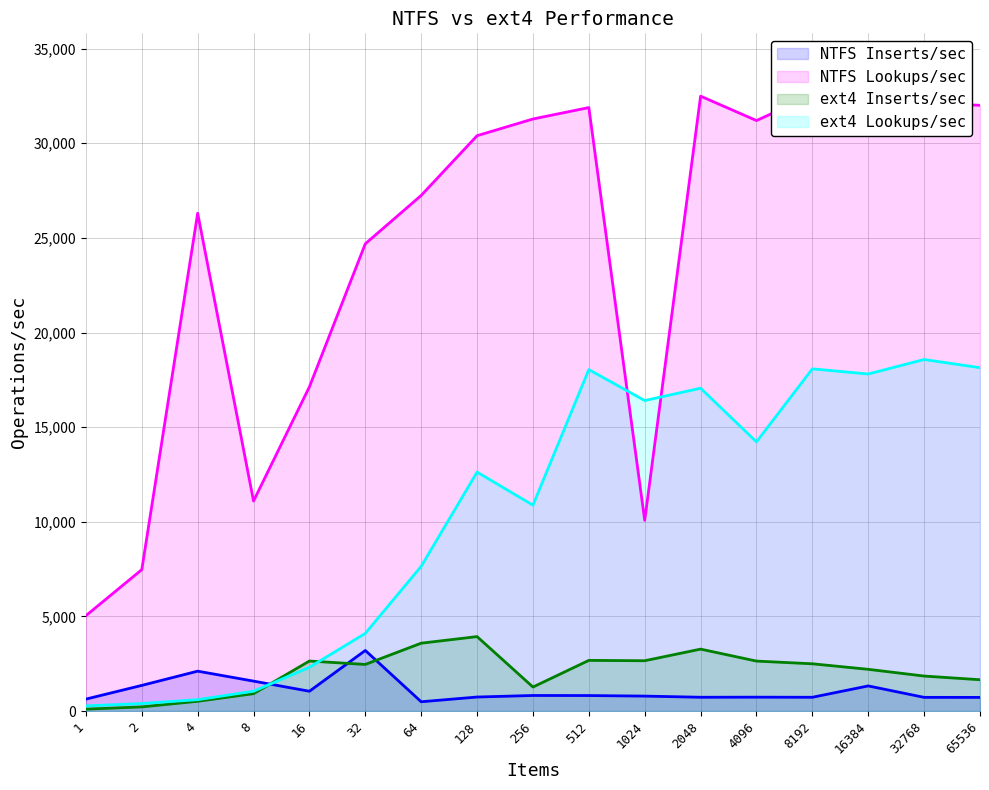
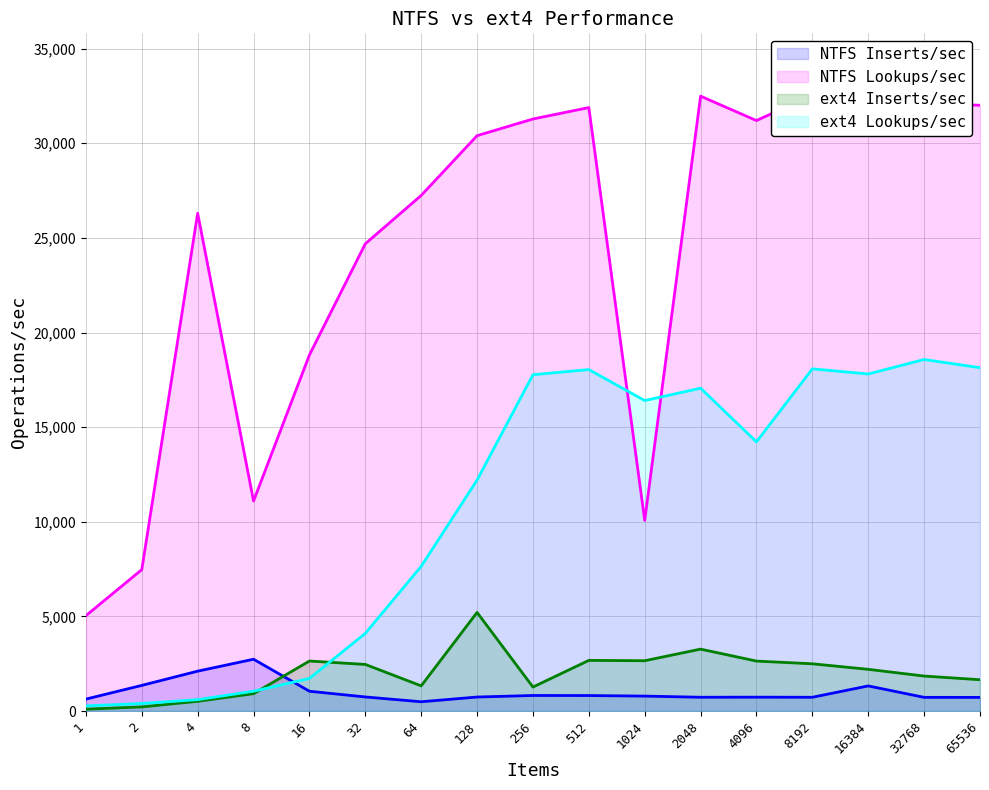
NTFS Inserts/sec, 8: 1,600 -> 2,700
NTFS Lookups/sec, 16: 17,100 -> 18,800
ext4 Lookups/sec, 16: 2,300 -> 1,700
NTFS Inserts/sec, 32: 3,200 -> 700
ext4 Inserts/sec, 64: 3,600 -> 1,300
ext4 Inserts/sec, 128: 3,900 -> 5,200
ext4 Lookups/sec, 128: 12,600 -> 12,200
ext4 Lookups/sec, 256: 10,900 -> 17,800
